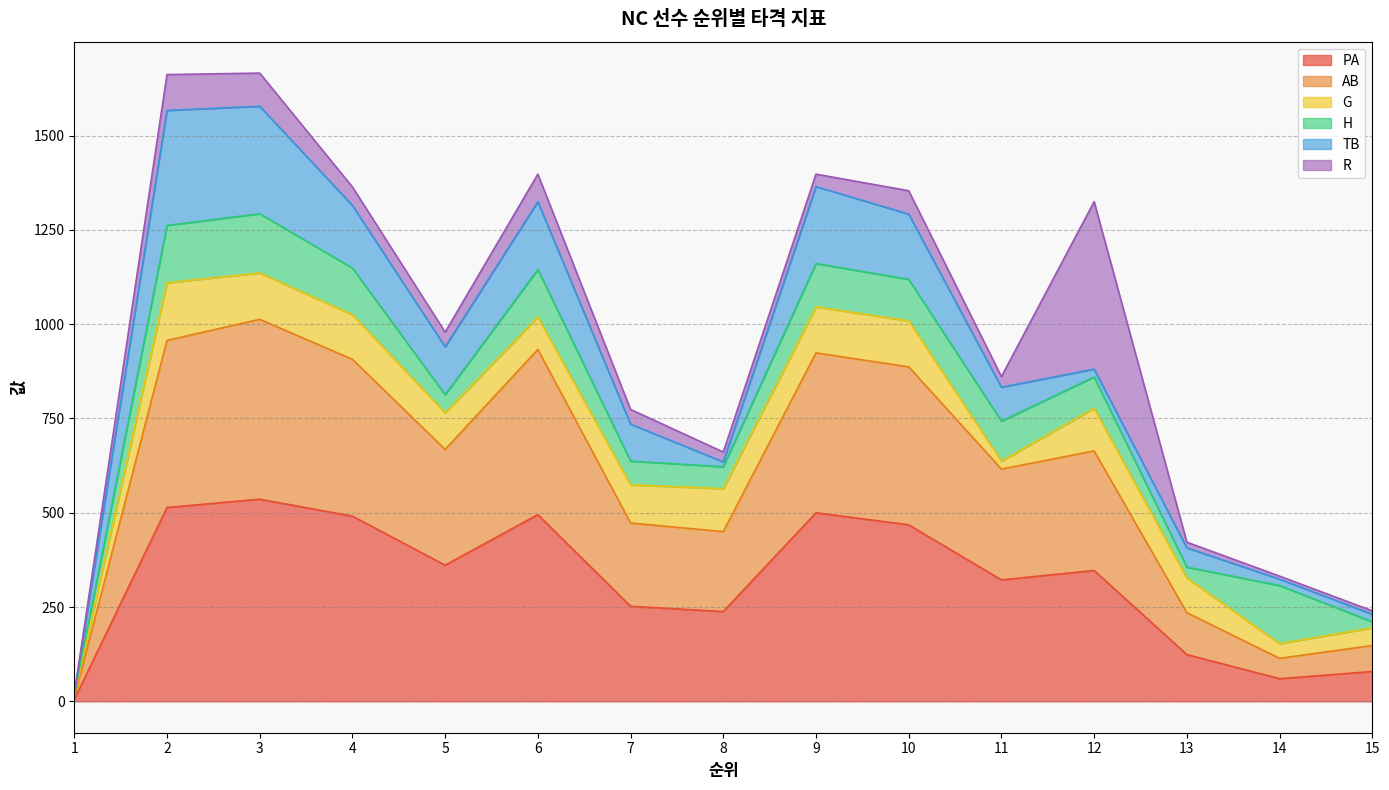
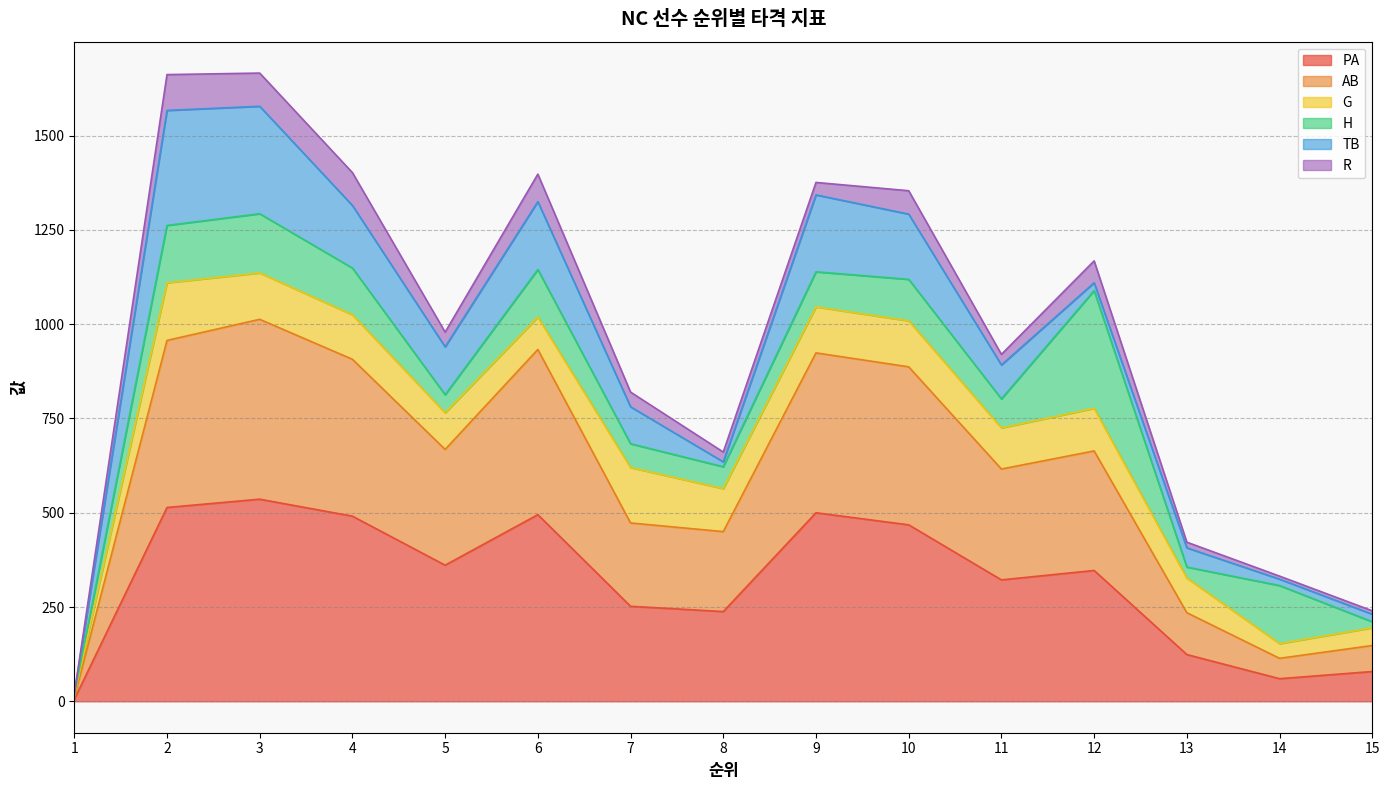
R, 4: 50 -> 90
G, 7: 100 -> 150
H, 9: 120 -> 90
G, 11: 20 -> 110
H, 11: 110 -> 80
H, 12: 80 -> 310
R, 12: 440 -> 60
